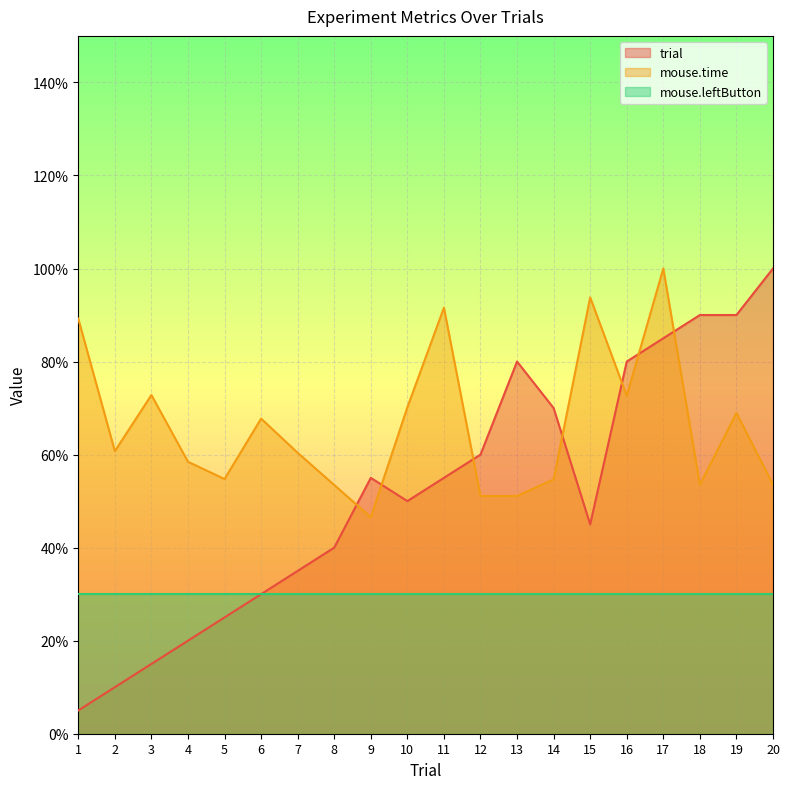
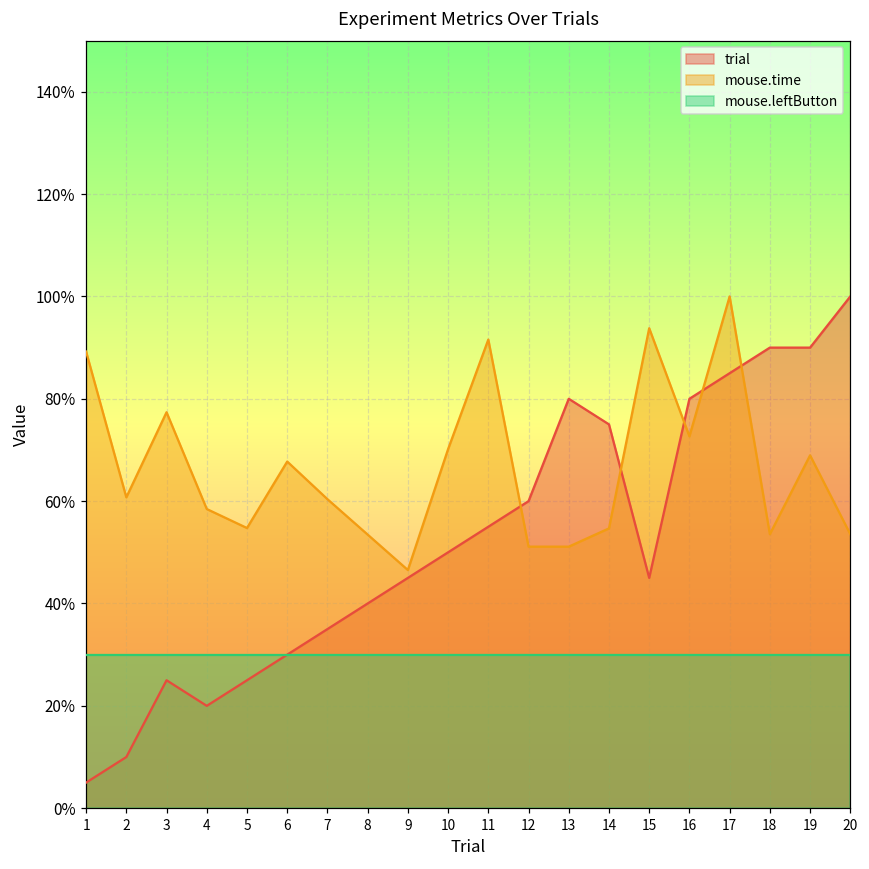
trial, 3: 15% -> 25%
mouse.time, 3: 73% -> 77%
trial, 9: 55% -> 45%
trial, 14: 70% -> 75%
